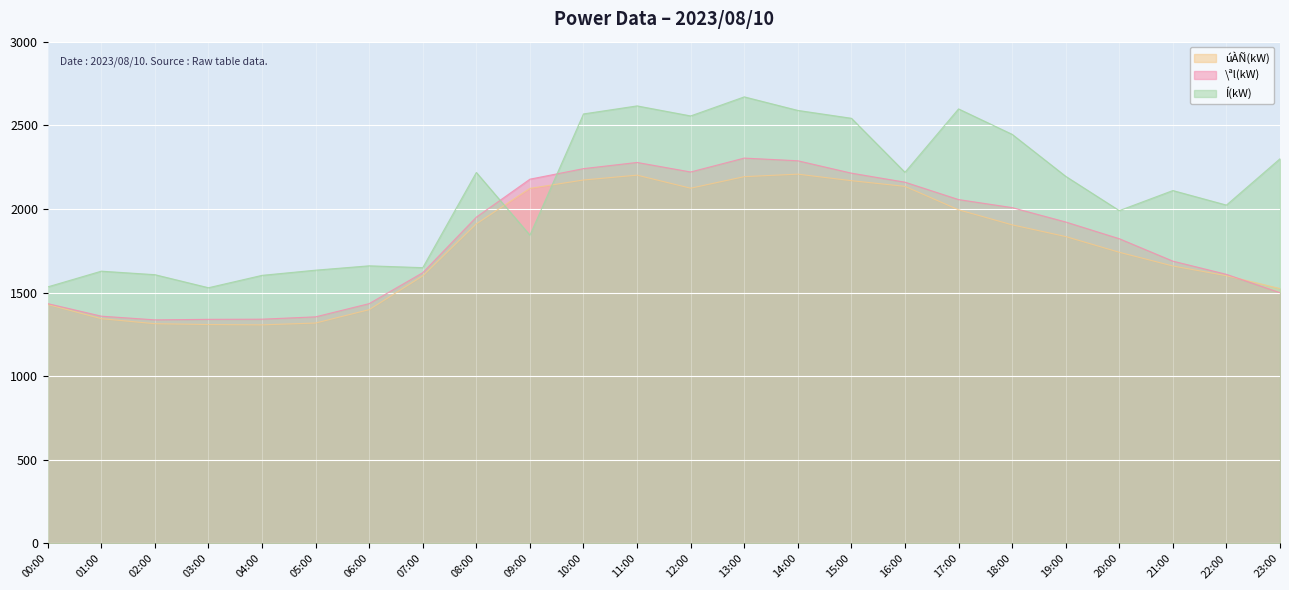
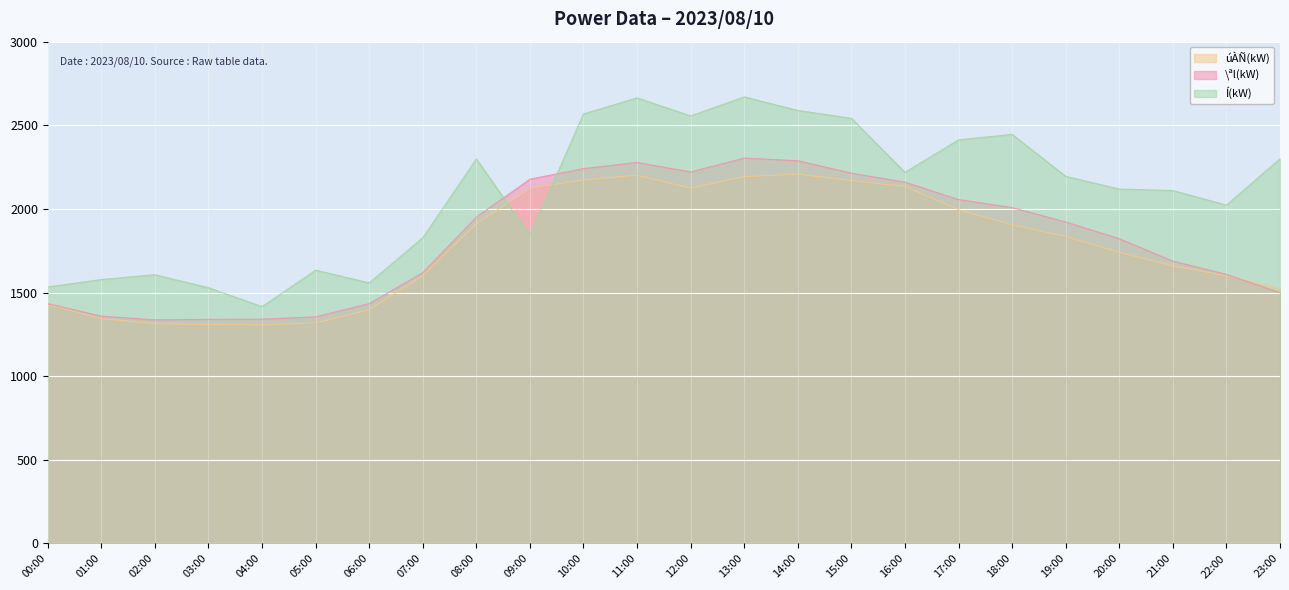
Í(kW), 01:00: 1630 -> 1580
Í(kW), 04:00: 1600 -> 1420
Í(kW), 06:00: 1660 -> 1560
Í(kW), 07:00: 1650 -> 1830
Í(kW), 08:00: 2220 -> 2300
Í(kW), 11:00: 2620 -> 2660
Í(kW), 17:00: 2600 -> 2410
Í(kW), 20:00: 1990 -> 2120
